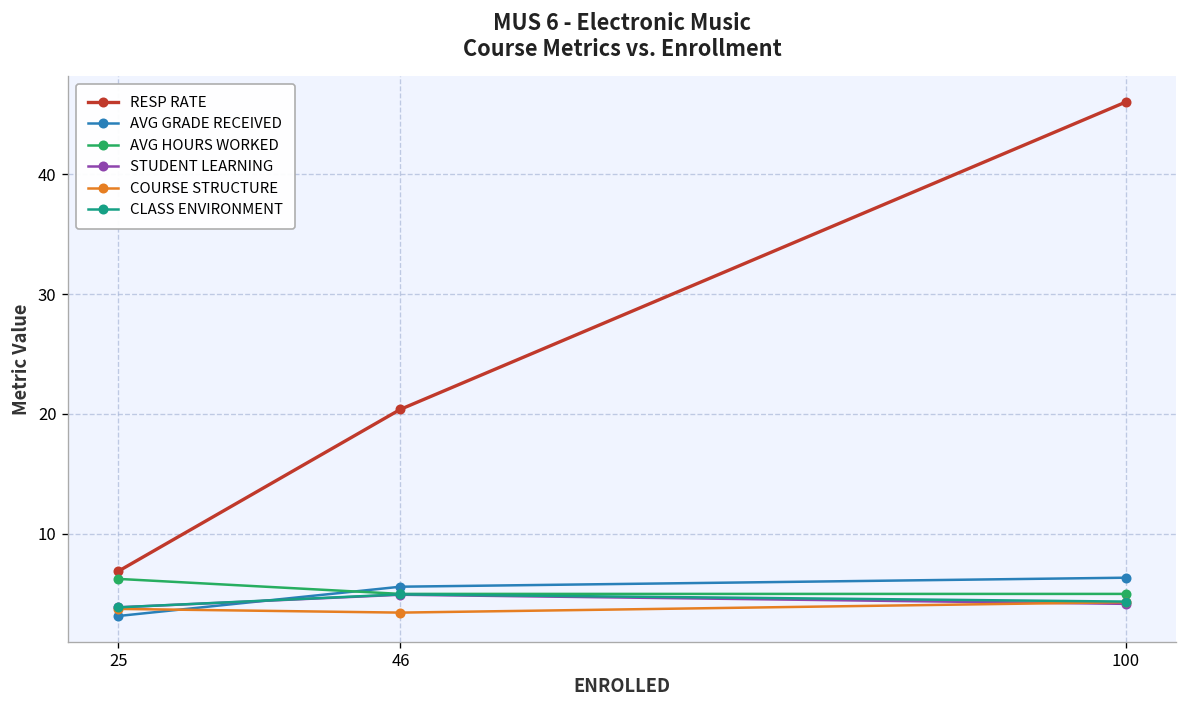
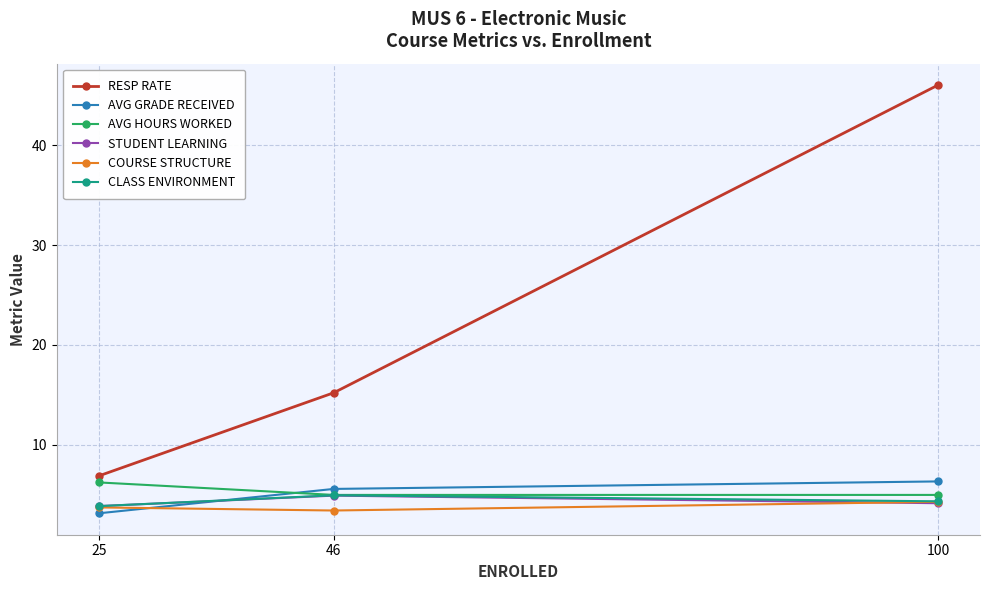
RESP RATE, 46: 20 -> 15
